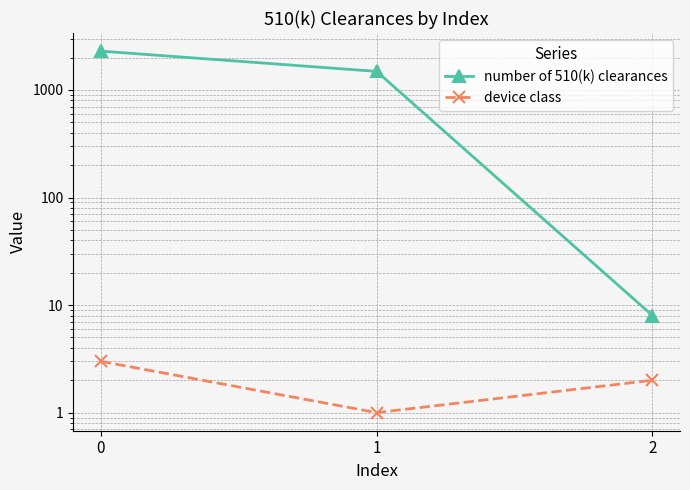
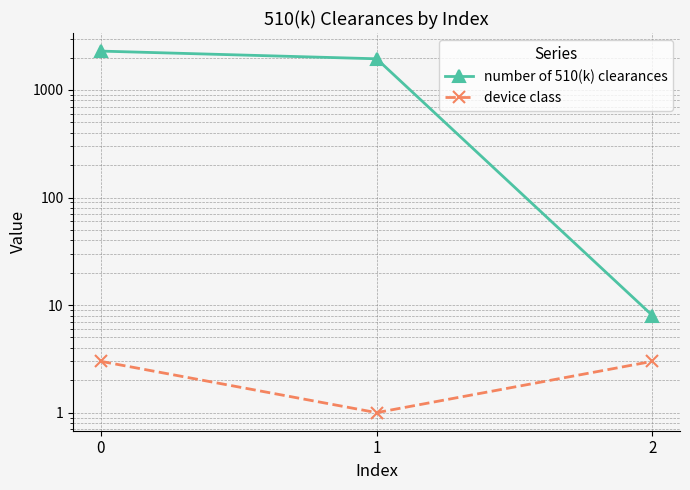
number of 510(k) clearances, 1: 1500 -> 1900
device class, 2: 2 -> 3
